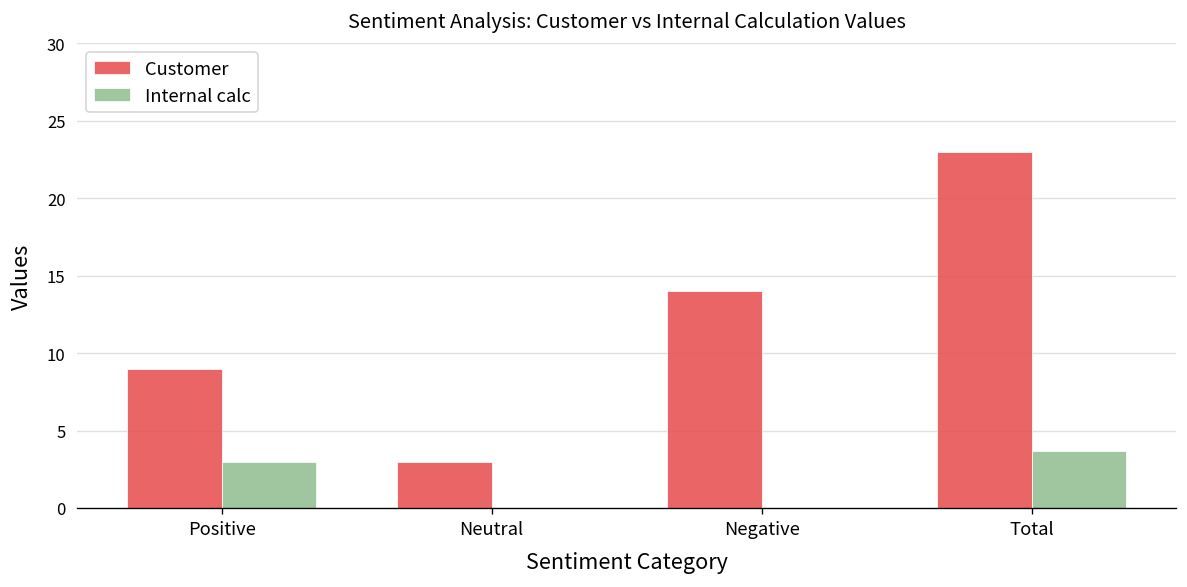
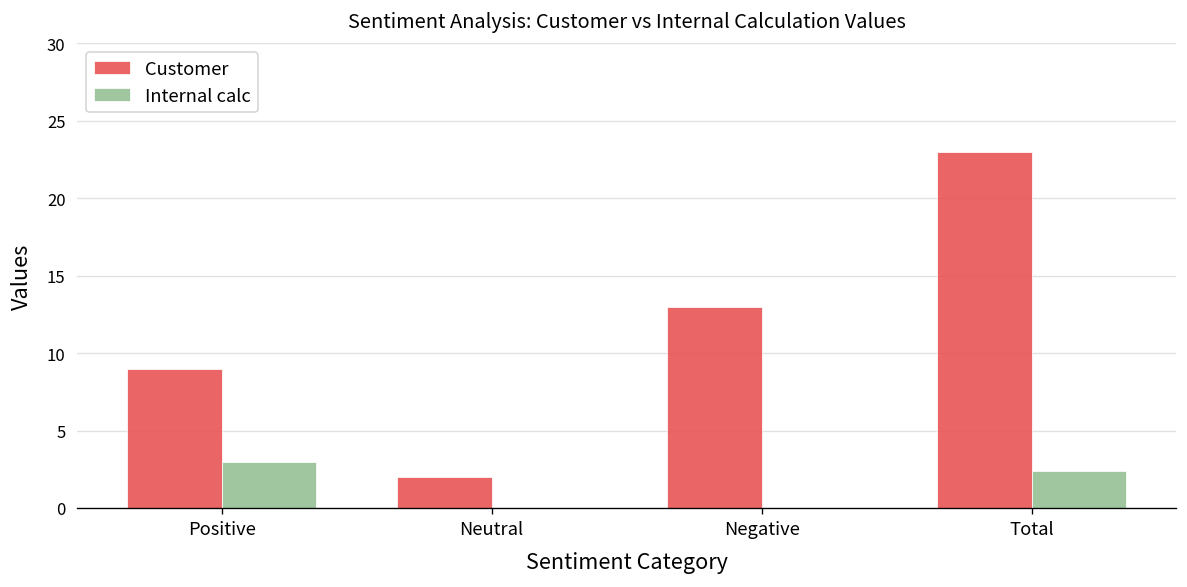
Customer, Neutral: 3 -> 2
Customer, Negative: 14 -> 13
Internal calc, Total: 3.7 -> 2.4
